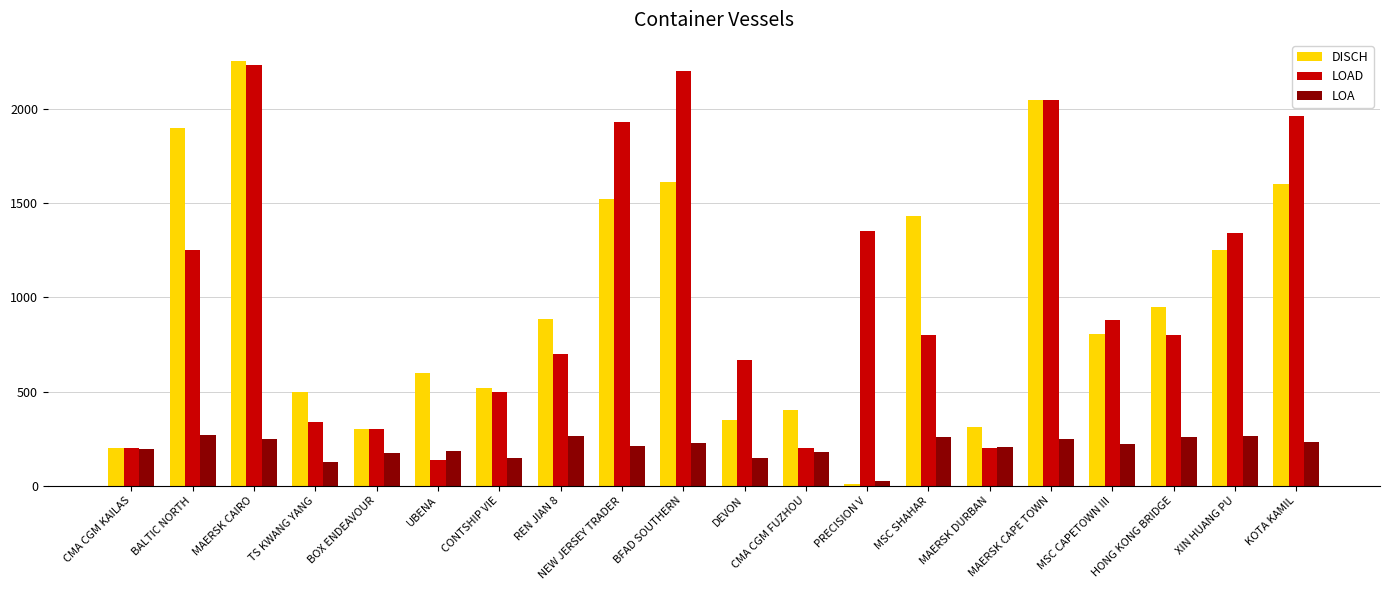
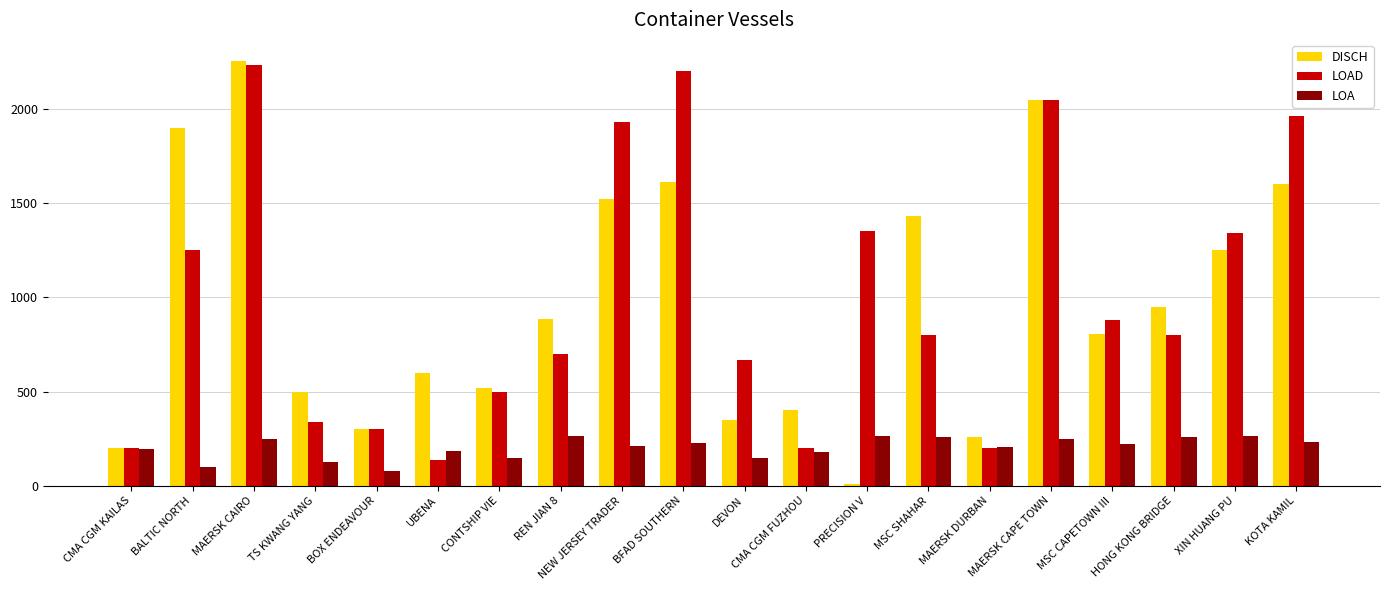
LOA, BALTIC NORTH: 270 -> 100
LOA, BOX ENDEAVOUR: 170 -> 80
LOA, PRECISION V: 30 -> 260
DISCH, MAERSK DURBAN: 310 -> 260
